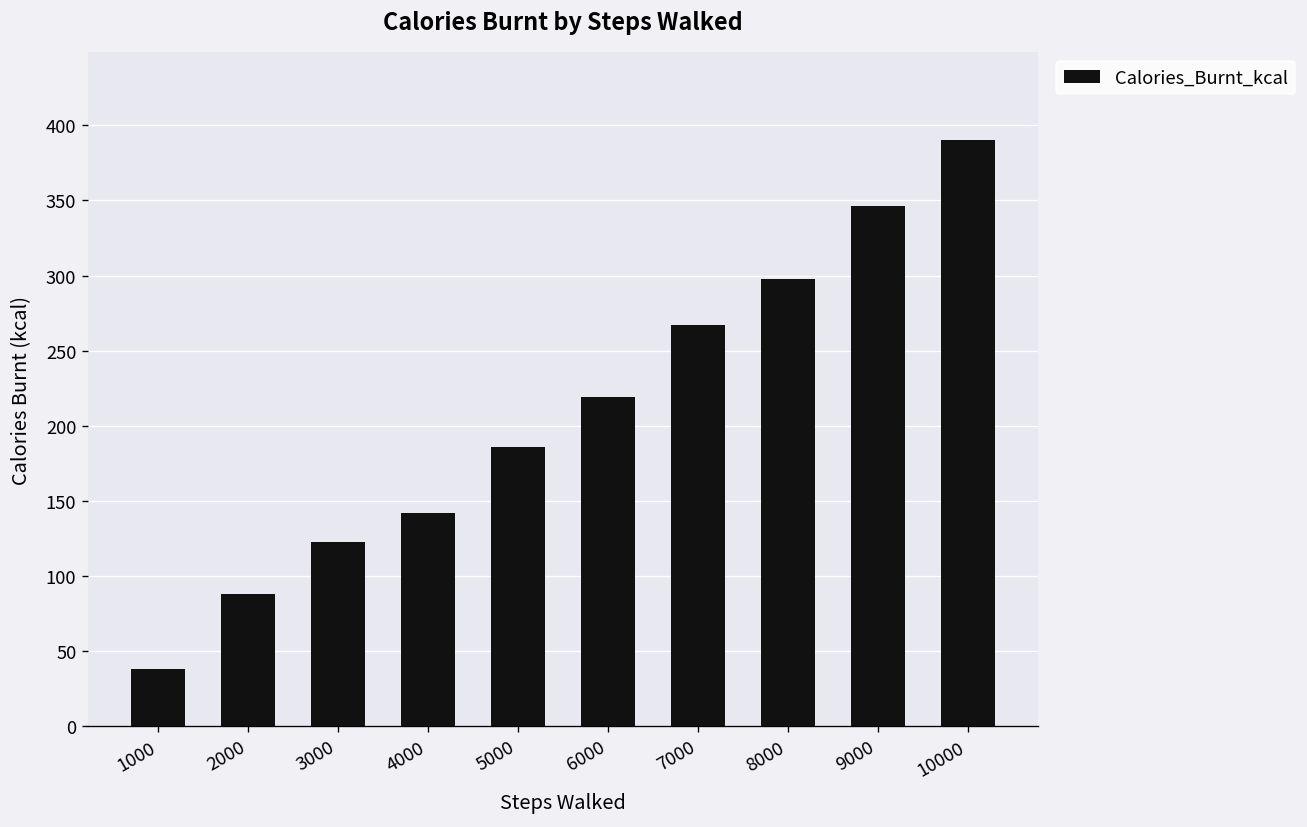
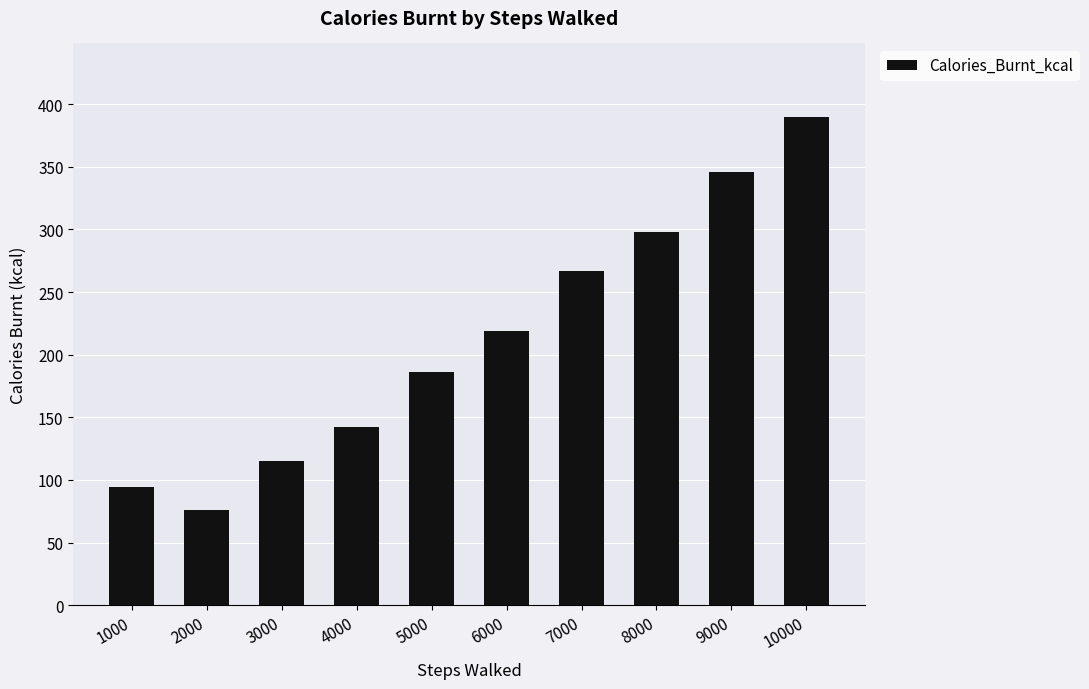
1000: 38 -> 94
2000: 88 -> 76
3000: 123 -> 115
